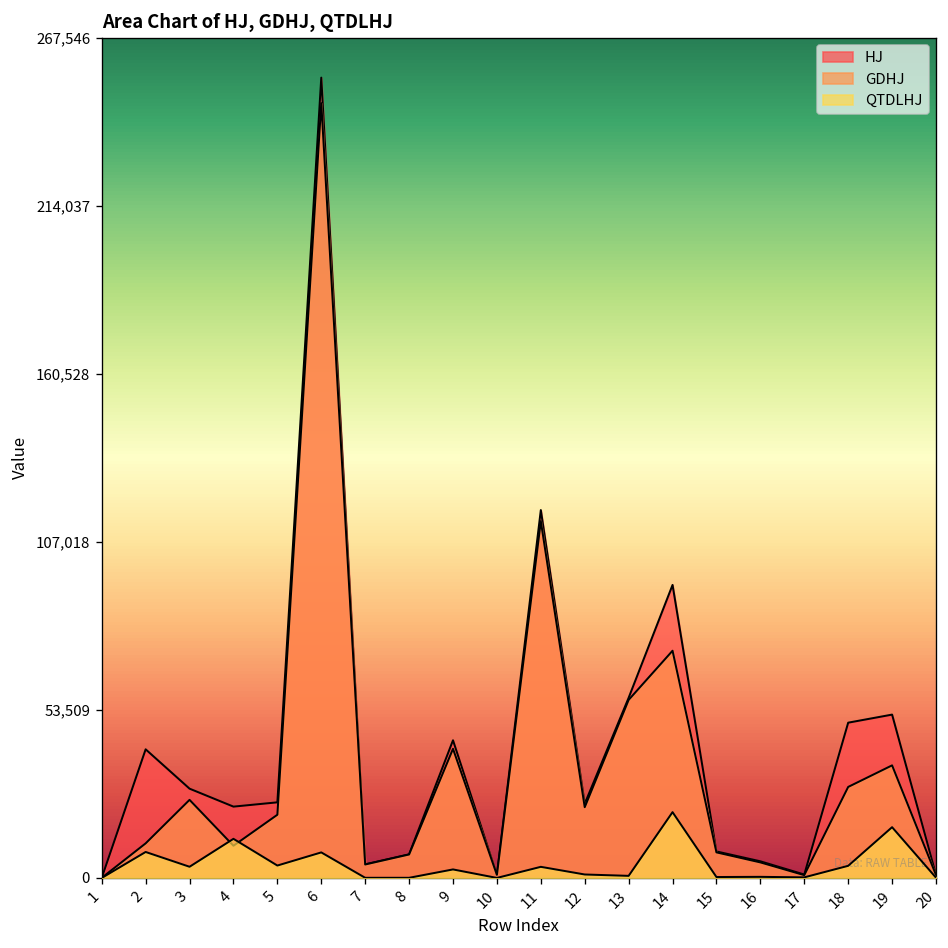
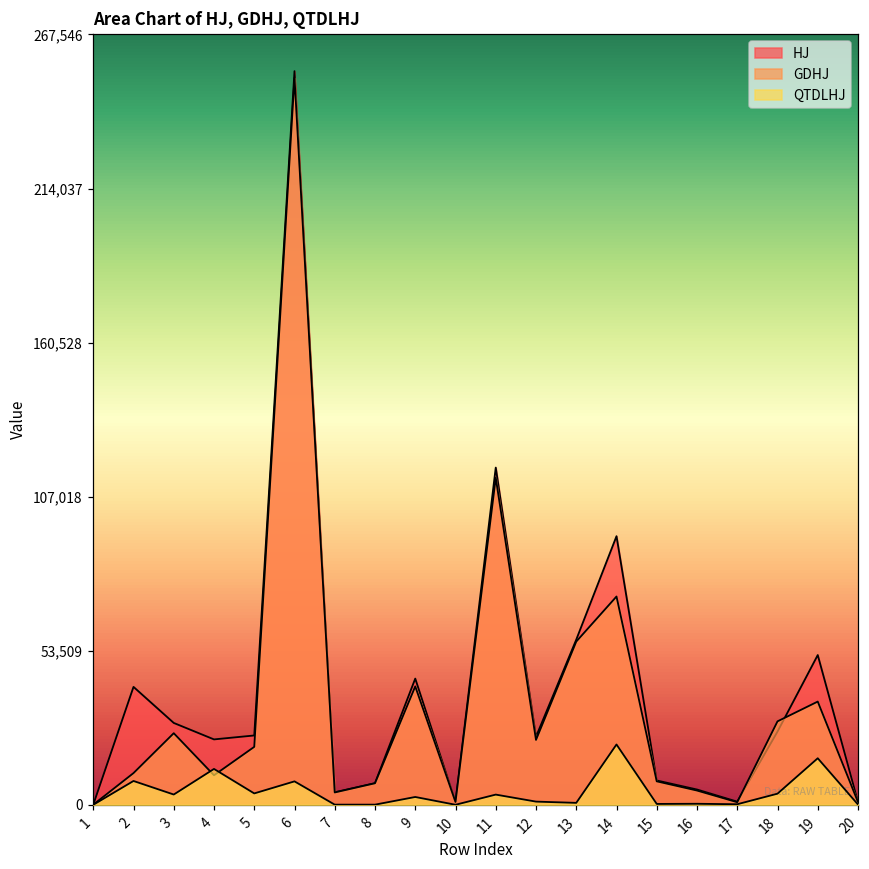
GDHJ, 6: 247,000 -> 252,000
HJ, 18: 49,000 -> 25,000
